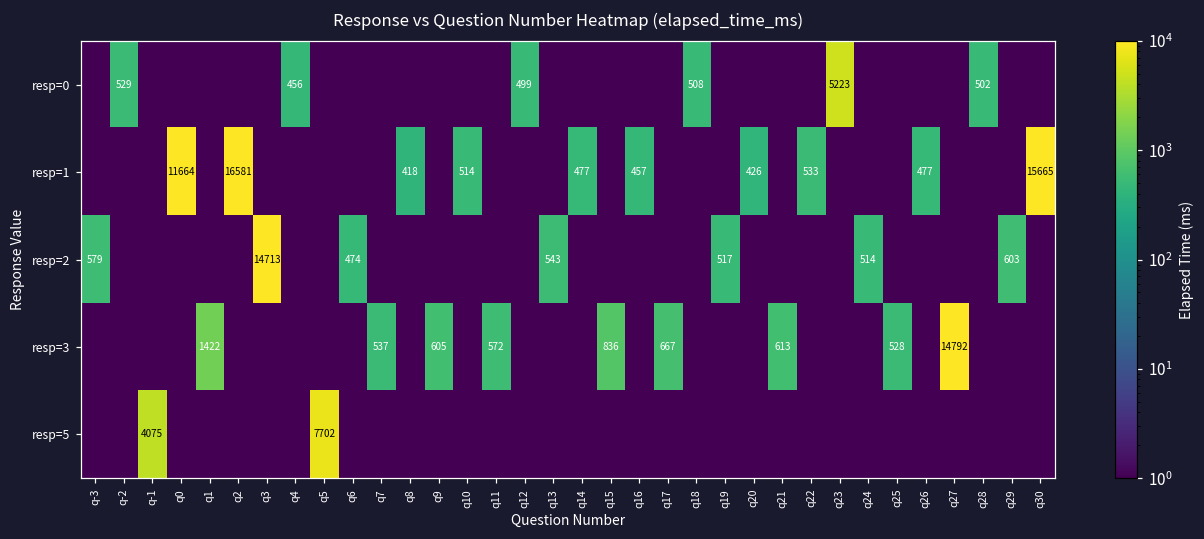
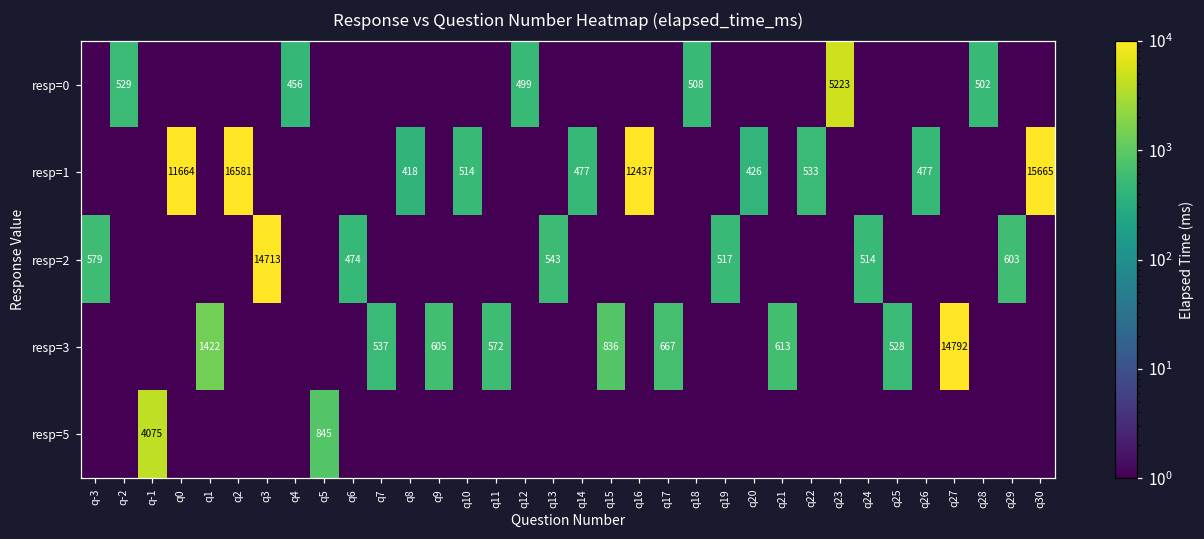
resp=1, q16: 457 -> 12437
resp=5, q5: 7702 -> 845
